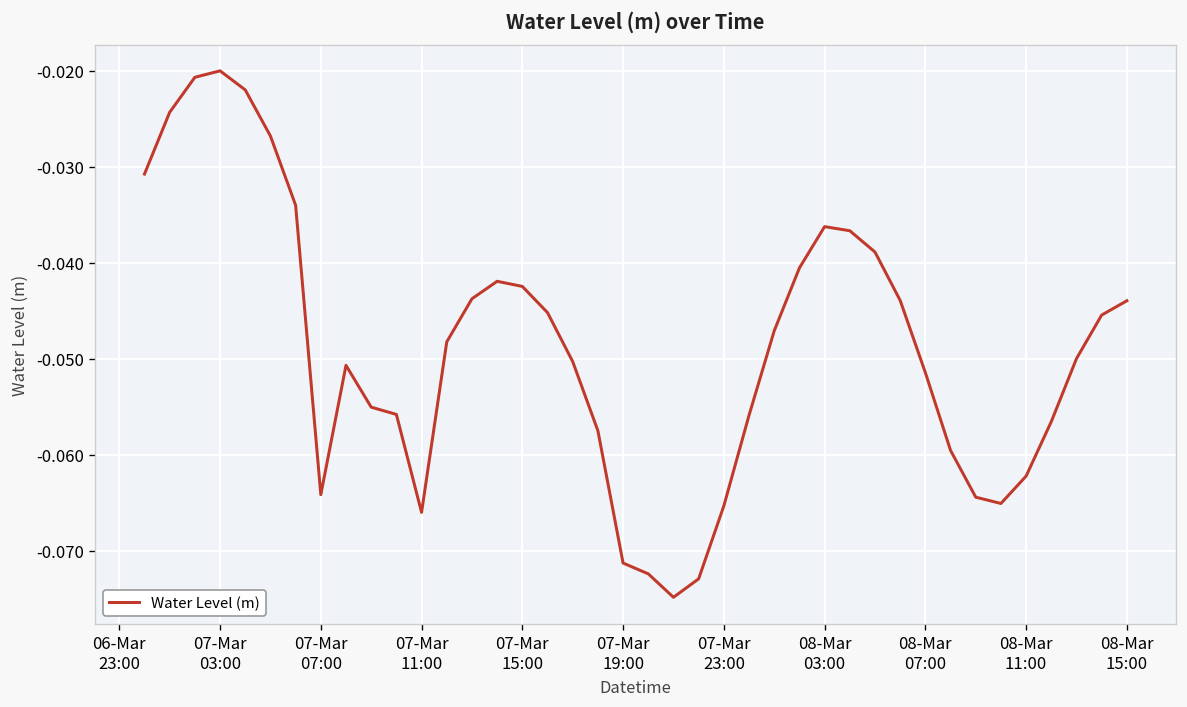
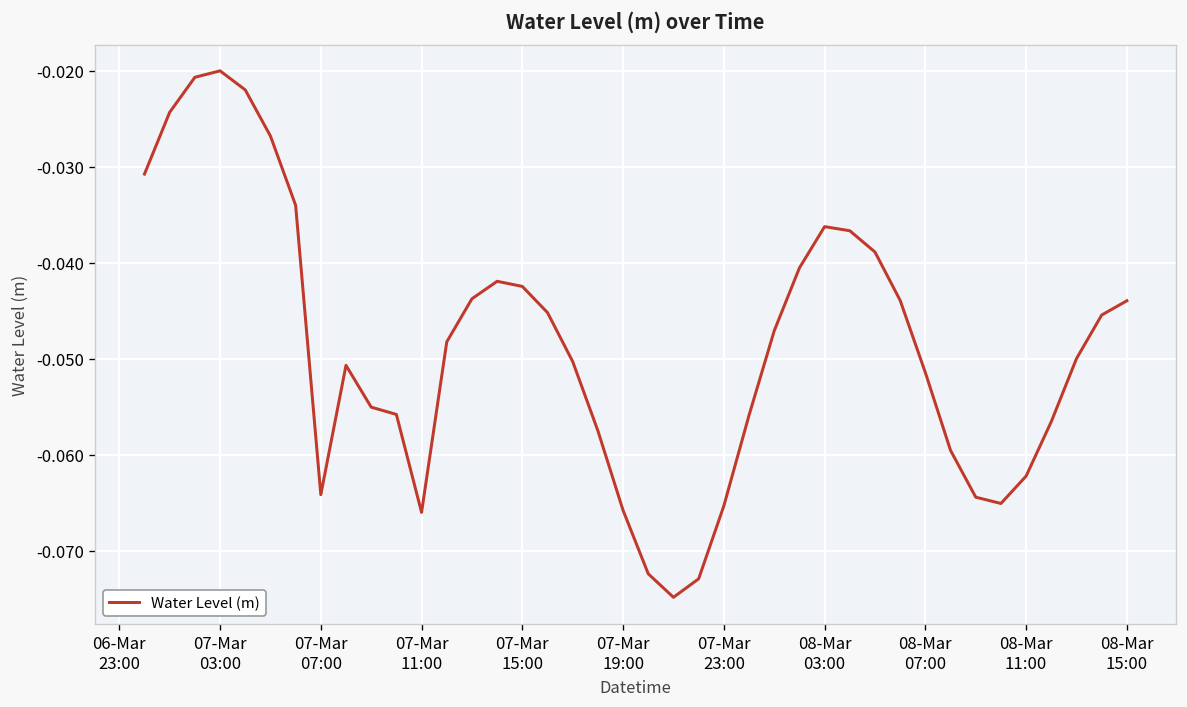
07-Mar 19:00: -0.071 -> -0.066
